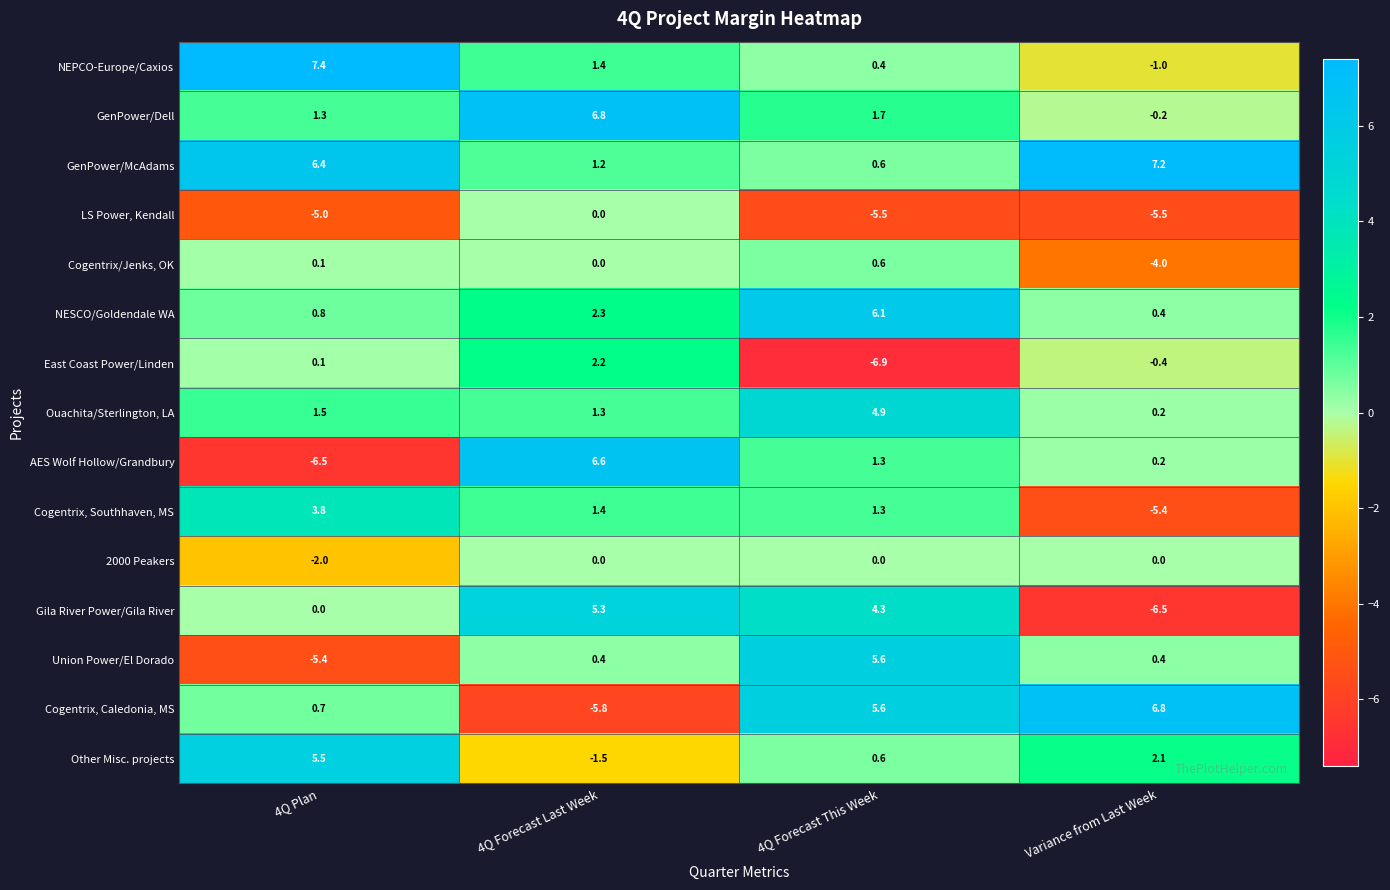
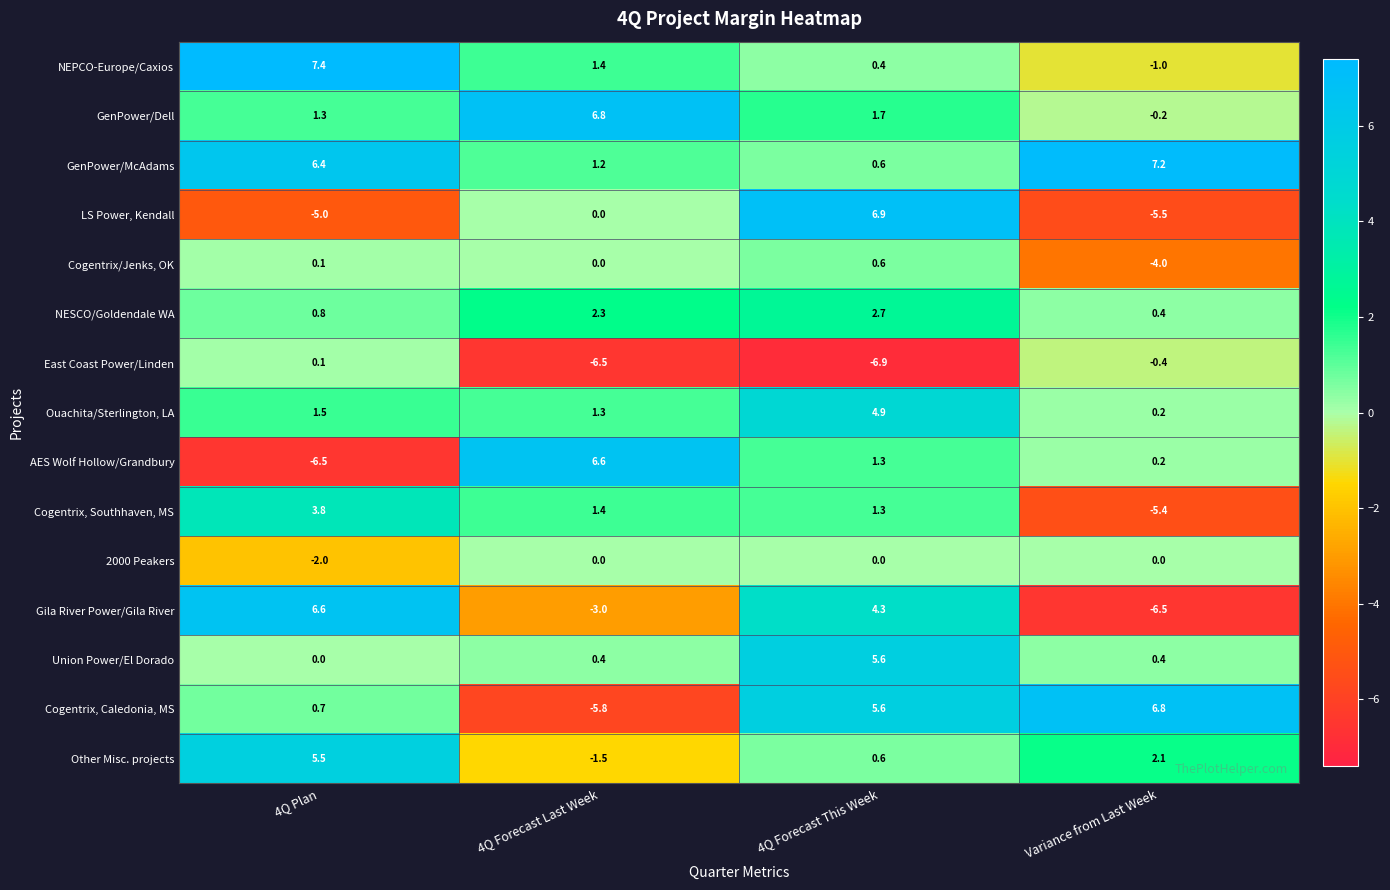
LS Power, Kendall, 4Q Forecast This Week: -5.5 -> 6.9
NESCO/Goldendale WA, 4Q Forecast This Week: 6.1 -> 2.7
East Coast Power/Linden, 4Q Forecast Last Week: 2.2 -> -6.5
Gila River Power/Gila River, 4Q Plan: 0.0 -> 6.6
Gila River Power/Gila River, 4Q Forecast Last Week: 5.3 -> -3.0
Union Power/El Dorado, 4Q Plan: -5.4 -> 0.0
